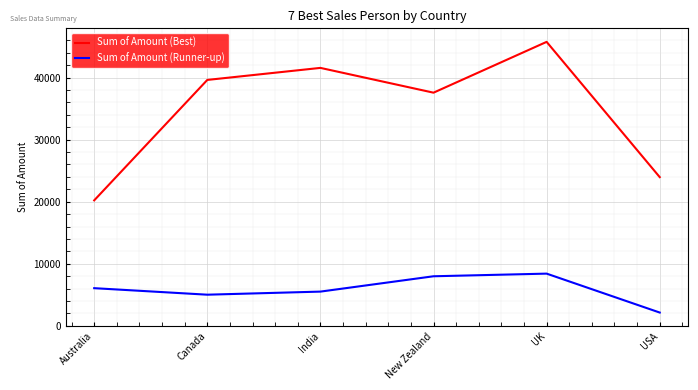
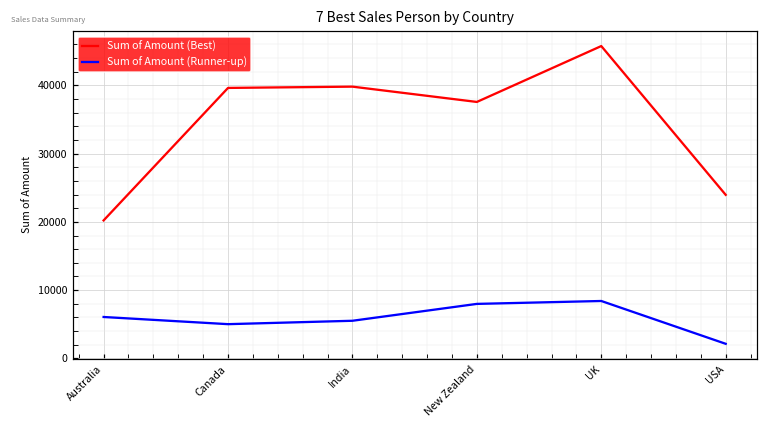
Sum of Amount (Best), India: 42000 -> 40000
